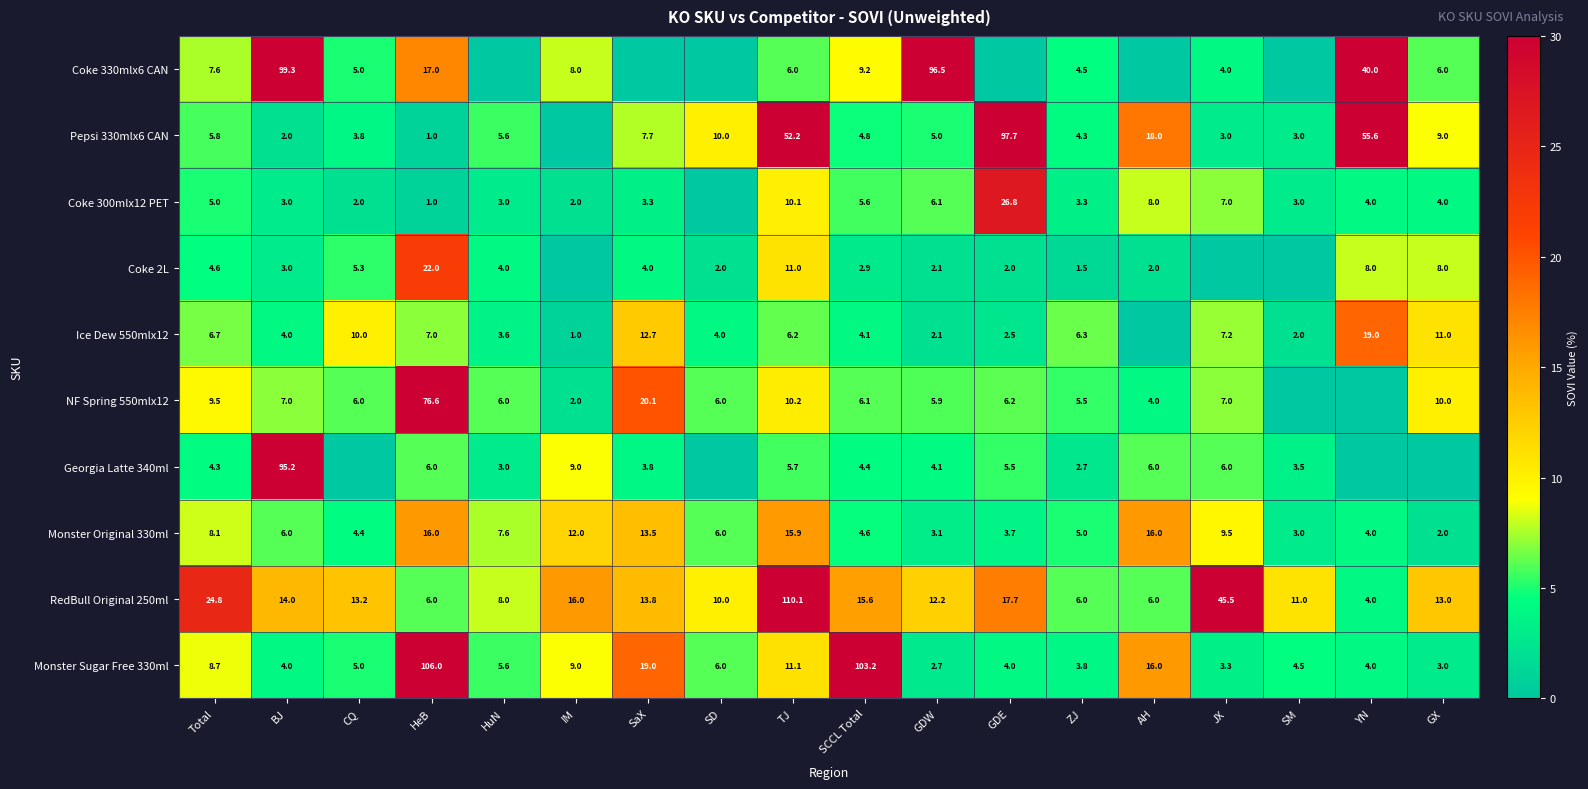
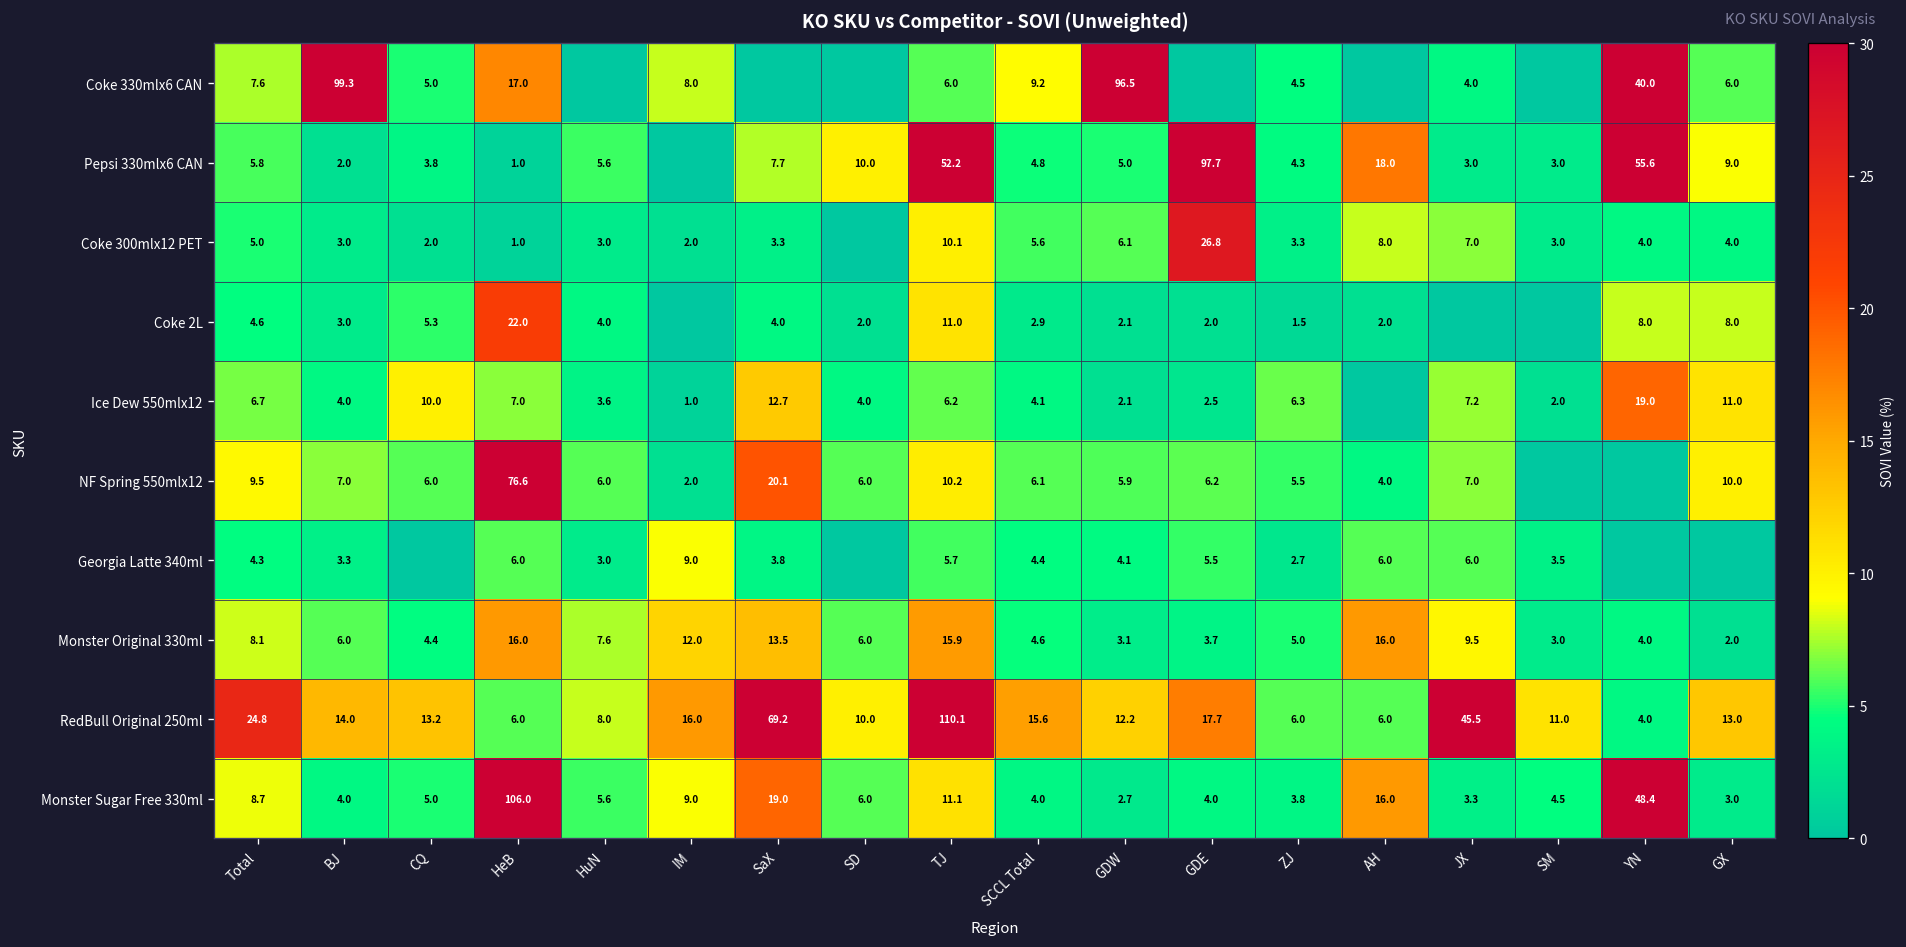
Georgia Latte 340ml, BJ: 95.2 -> 3.3
RedBull Original 250ml, SaX: 13.8 -> 69.2
Monster Sugar Free 330ml, SCCL Total: 103.2 -> 4.0
Monster Sugar Free 330ml, YN: 4.0 -> 48.4
